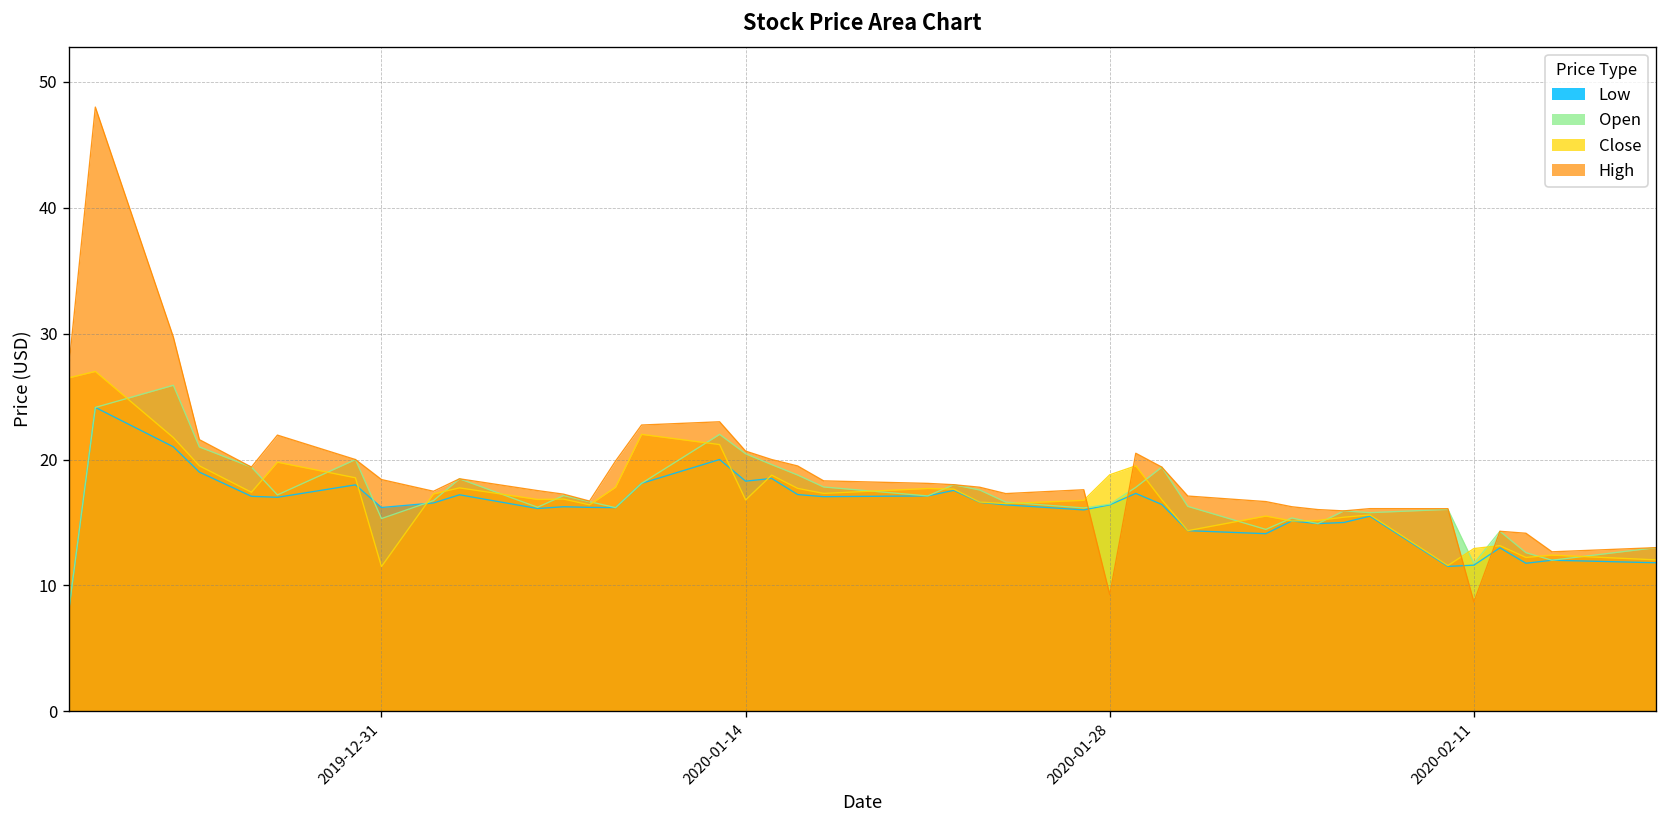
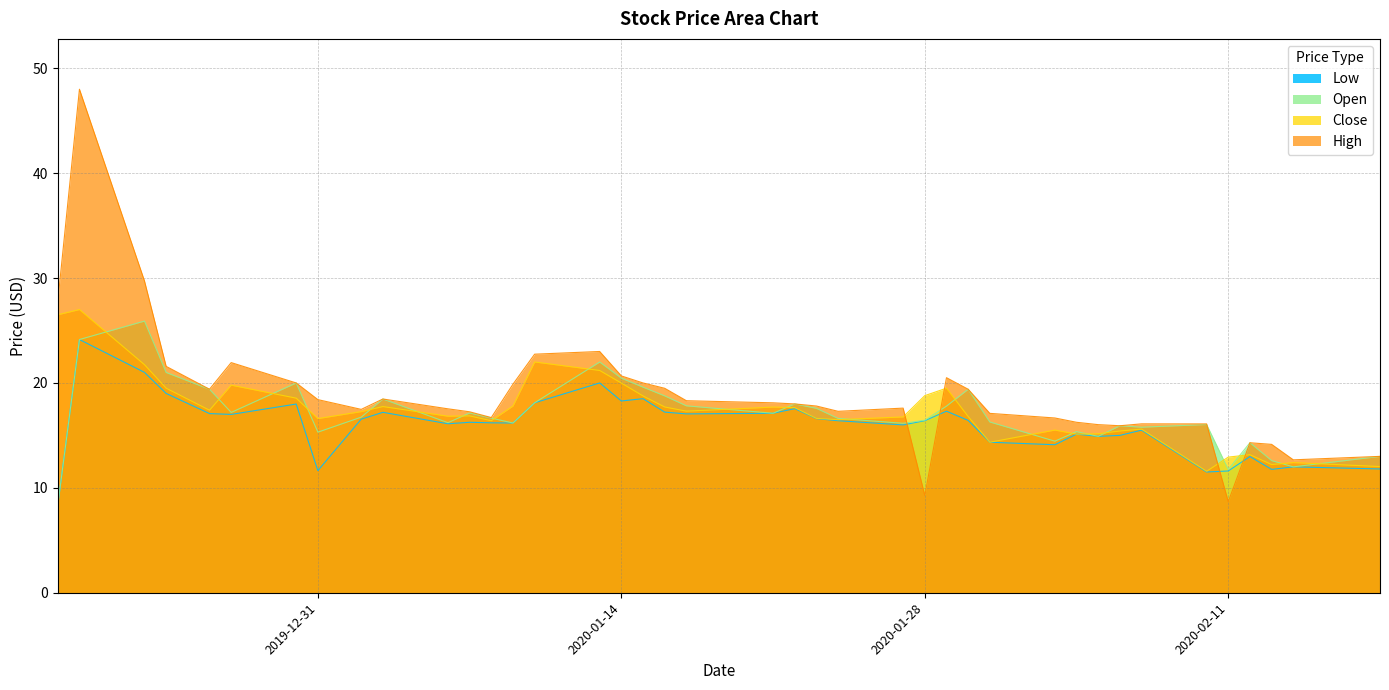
Low, 2019-12-31: 16.2 -> 11.6
Close, 2019-12-31: 11.5 -> 16.6
Close, 2020-01-14: 16.8 -> 20.0
